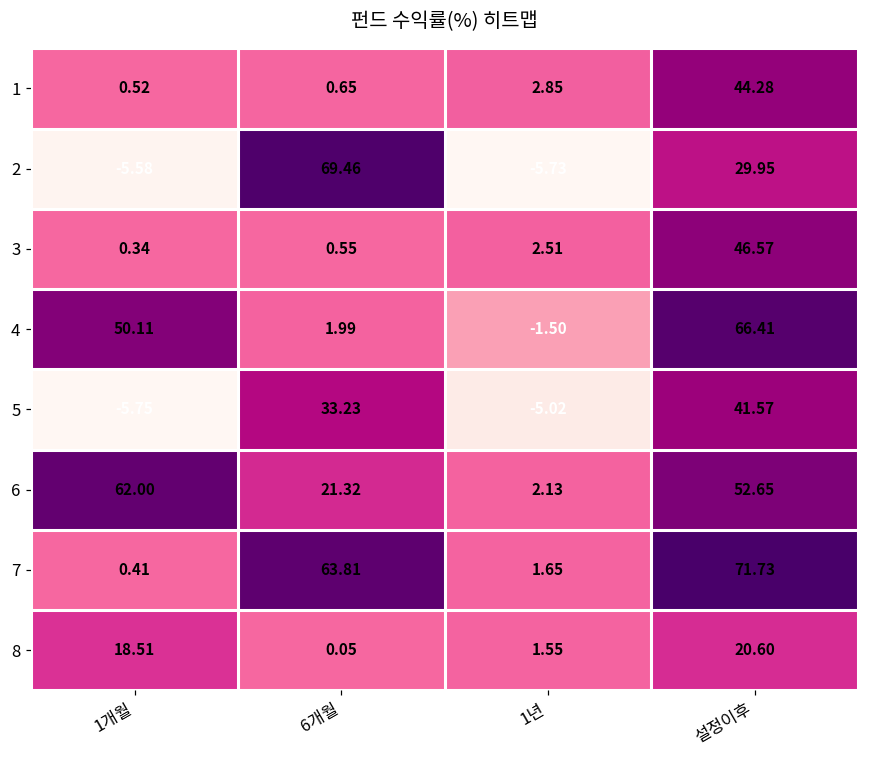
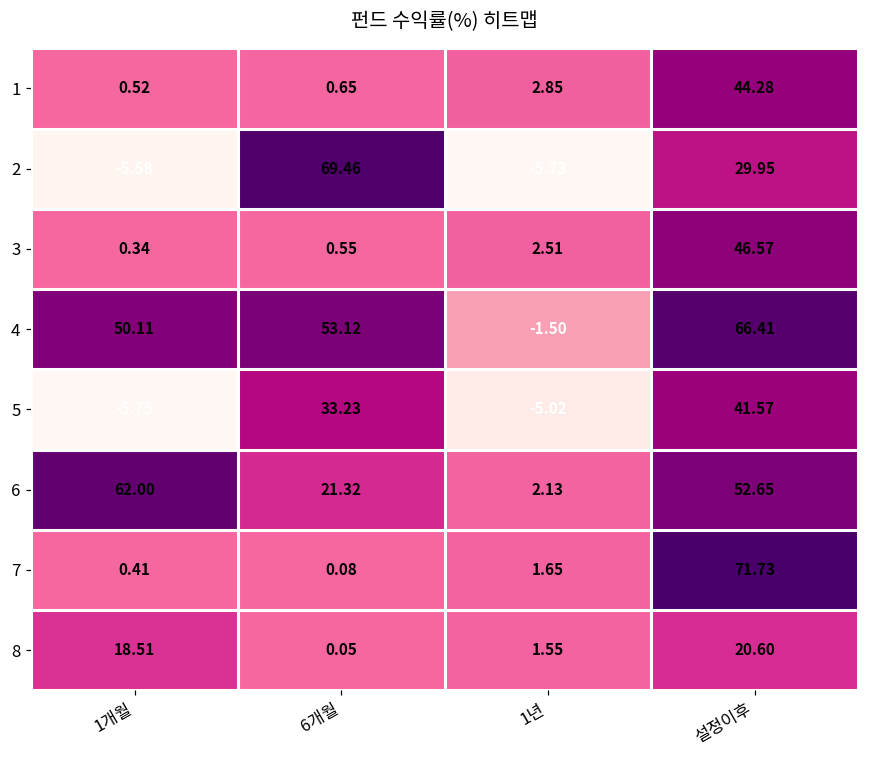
4, 6개월: 1.99 -> 53.12
7, 6개월: 63.81 -> 0.08
